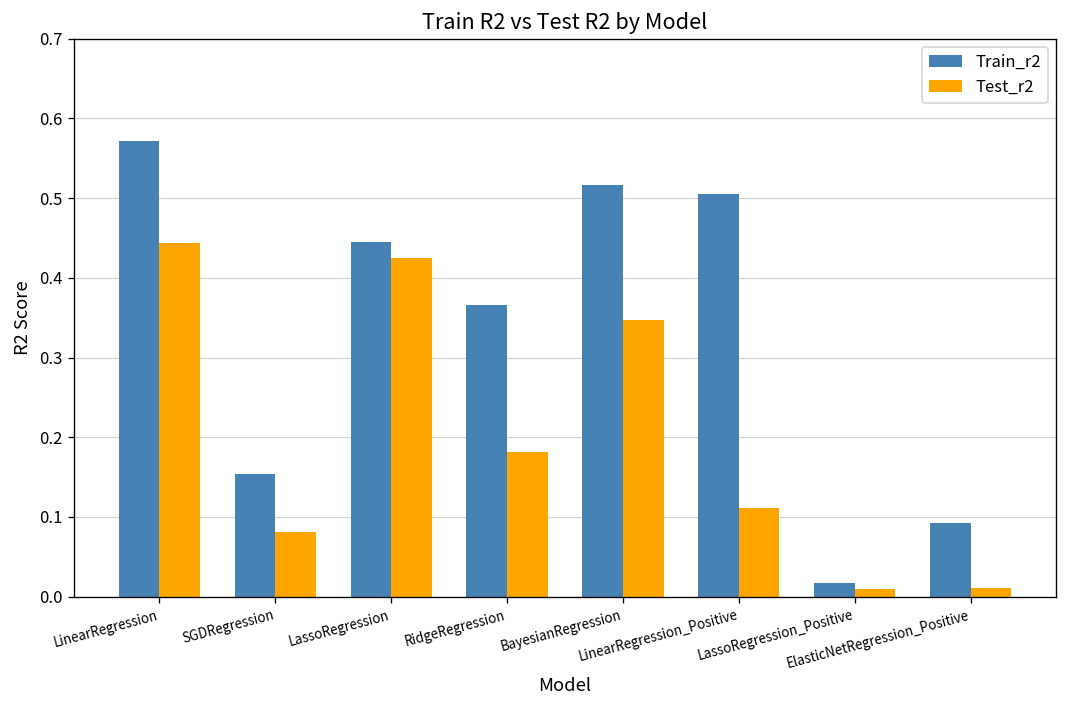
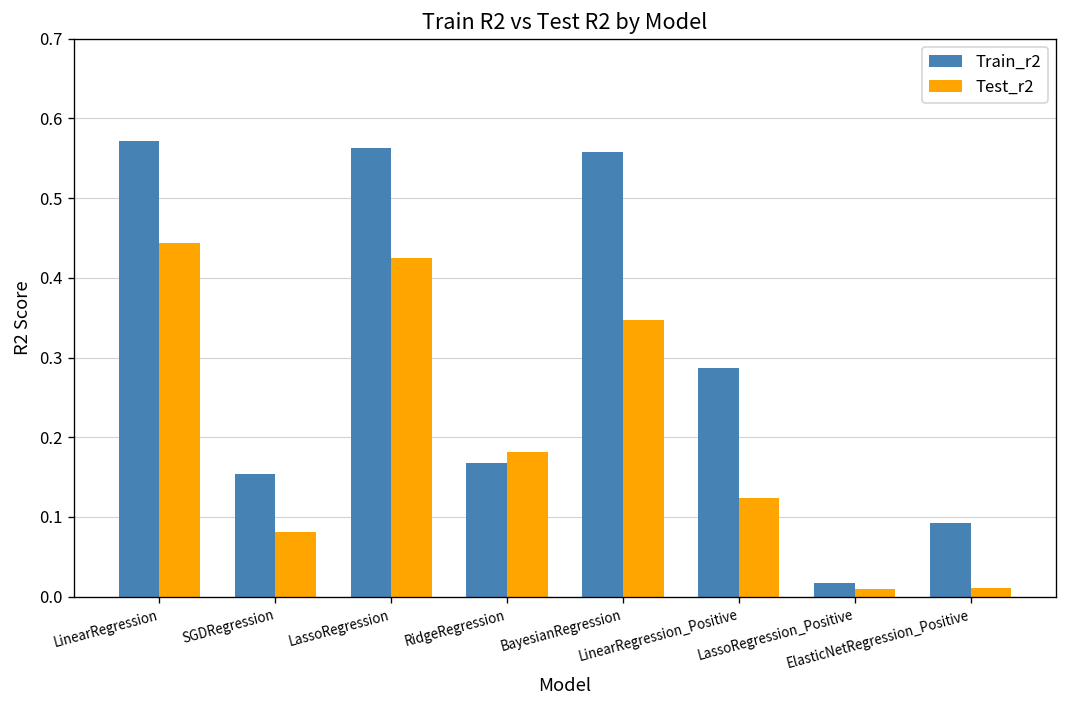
Train_r2, LassoRegression: 0.44 -> 0.56
Train_r2, RidgeRegression: 0.37 -> 0.17
Train_r2, BayesianRegression: 0.52 -> 0.56
Train_r2, LinearRegression_Positive: 0.51 -> 0.29
Test_r2, LinearRegression_Positive: 0.11 -> 0.12
